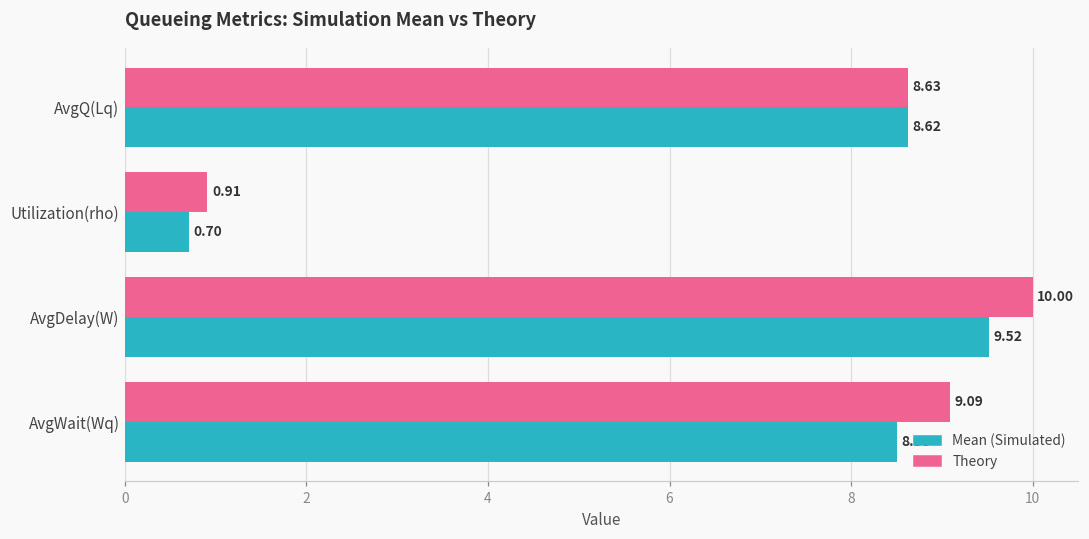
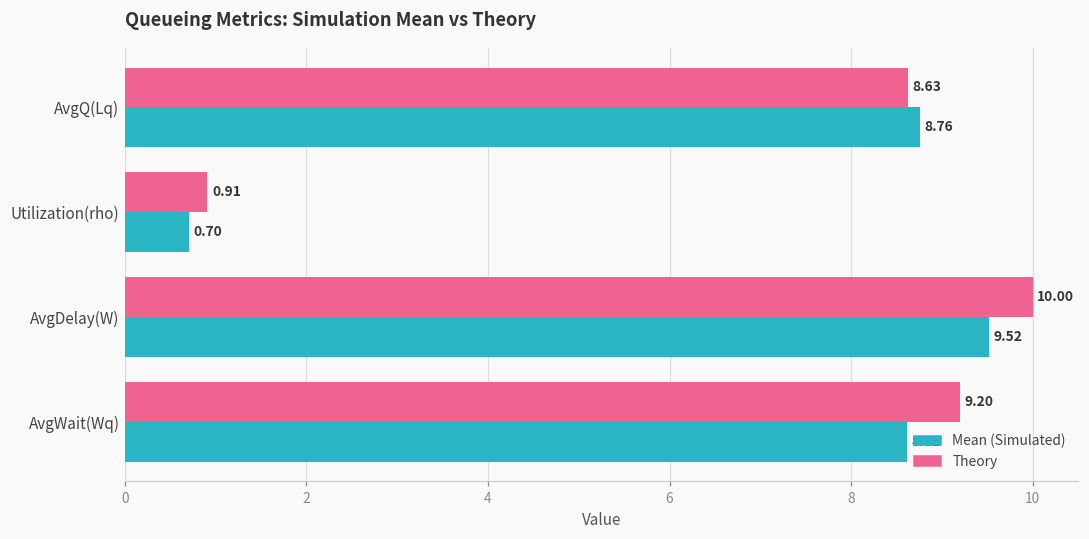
Mean (Simulated), AvgQ(Lq): 8.62 -> 8.76
Theory, AvgWait(Wq): 9.09 -> 9.20
Mean (Simulated), AvgWait(Wq): 8.50 -> 8.61
